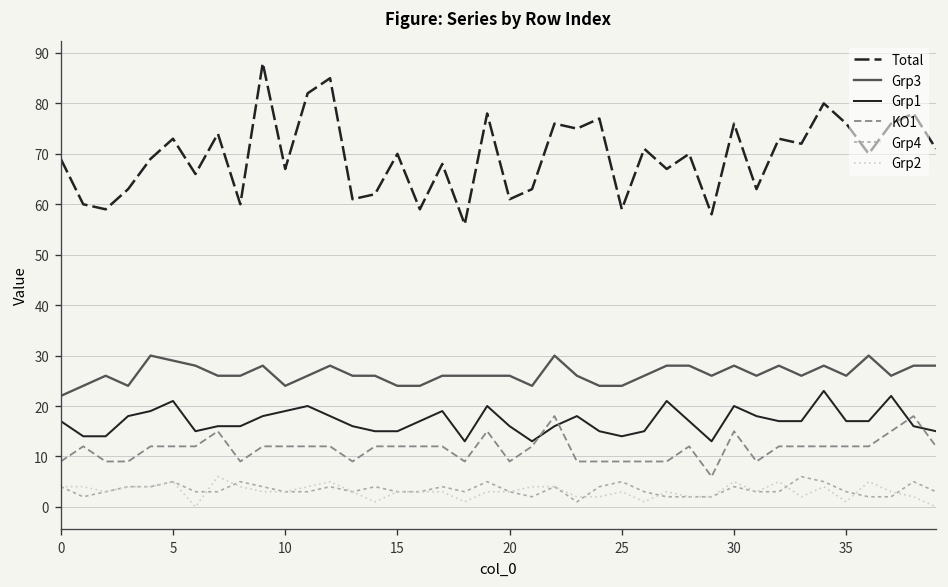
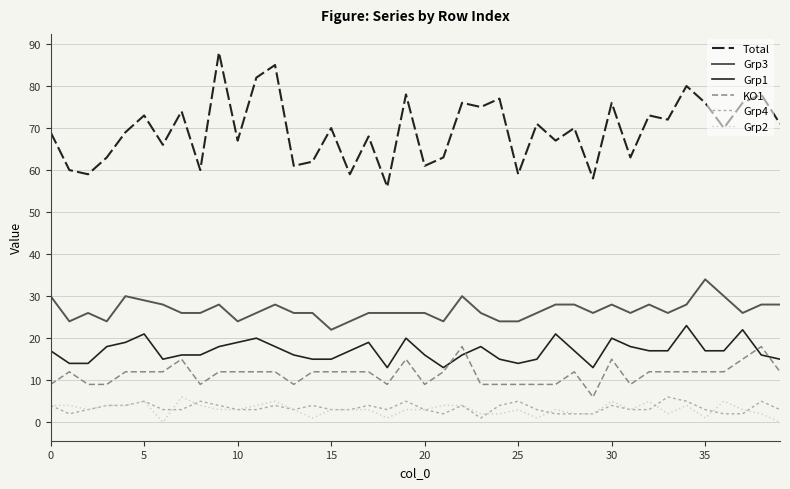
Grp3, 0: 22 -> 30
Grp3, 15: 24 -> 22
Grp3, 35: 26 -> 34
